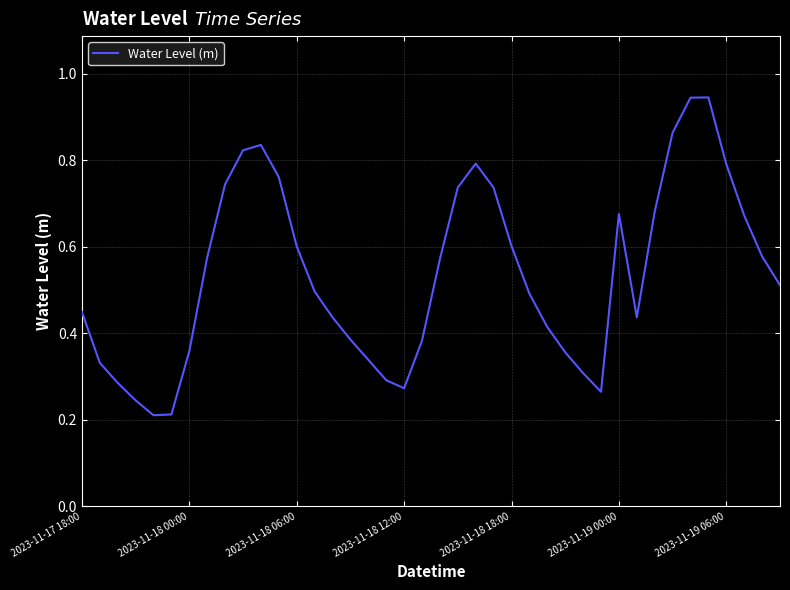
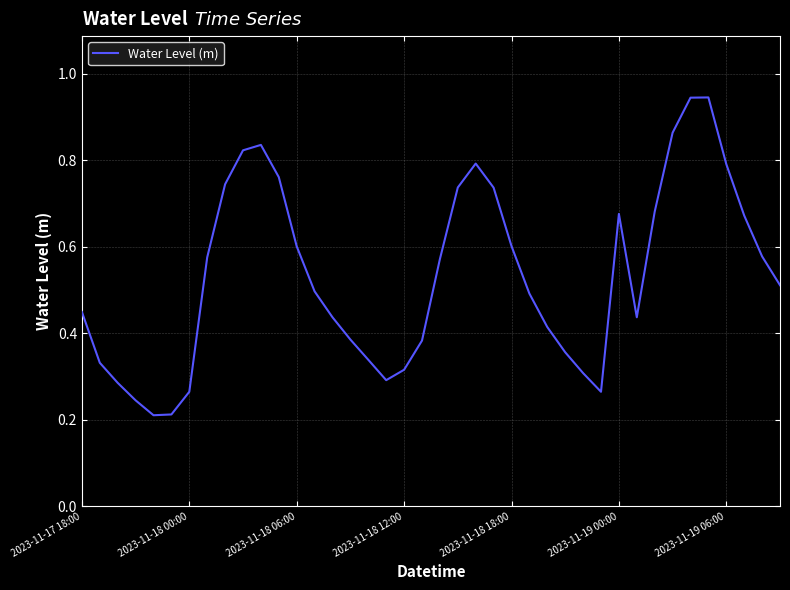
2023-11-18 00:00: 0.36 -> 0.26
2023-11-18 12:00: 0.27 -> 0.32
